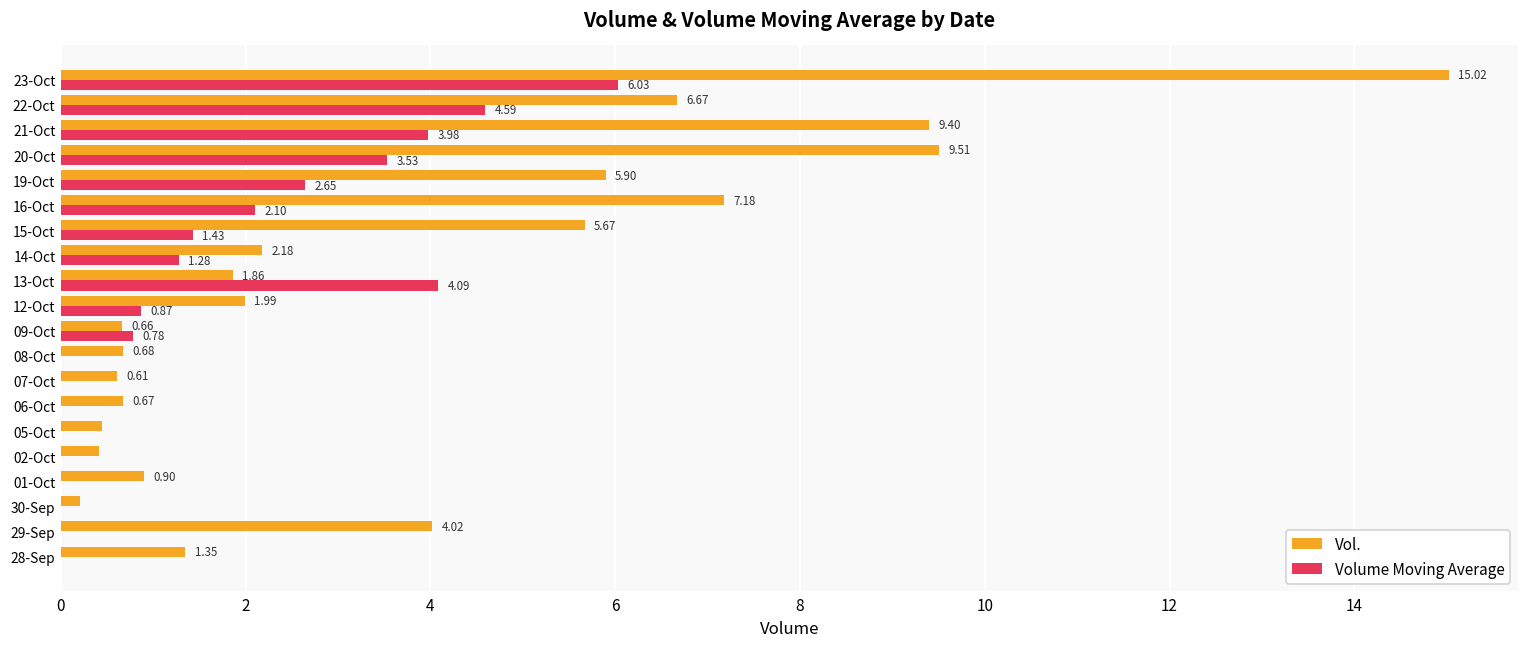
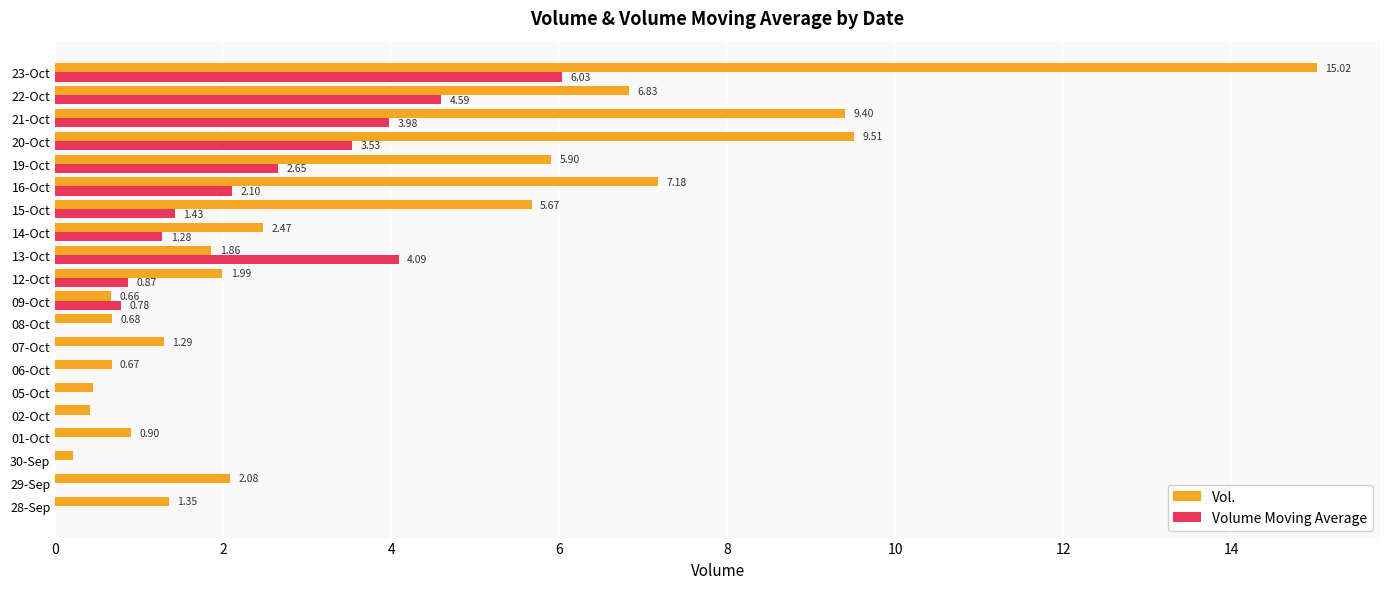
Vol., 22-Oct: 6.67 -> 6.83
Vol., 14-Oct: 2.18 -> 2.47
Vol., 07-Oct: 0.61 -> 1.29
Vol., 29-Sep: 4.02 -> 2.08
